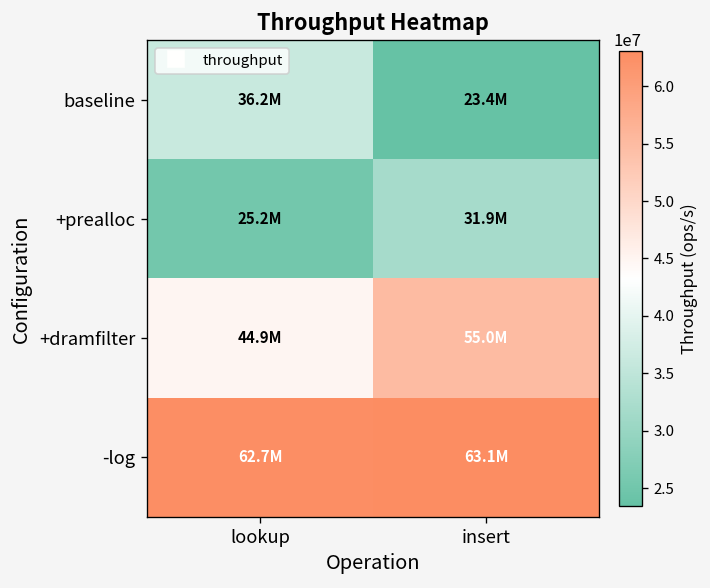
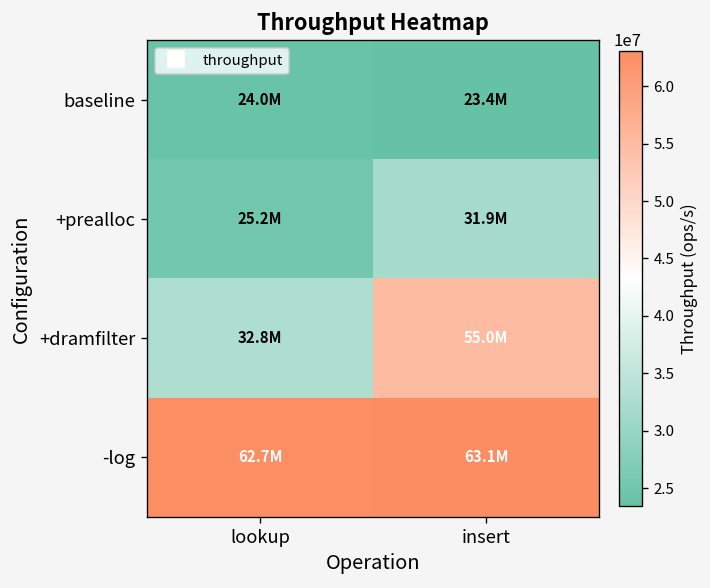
baseline, lookup: 36.2M -> 24.0M
+dramfilter, lookup: 44.9M -> 32.8M
